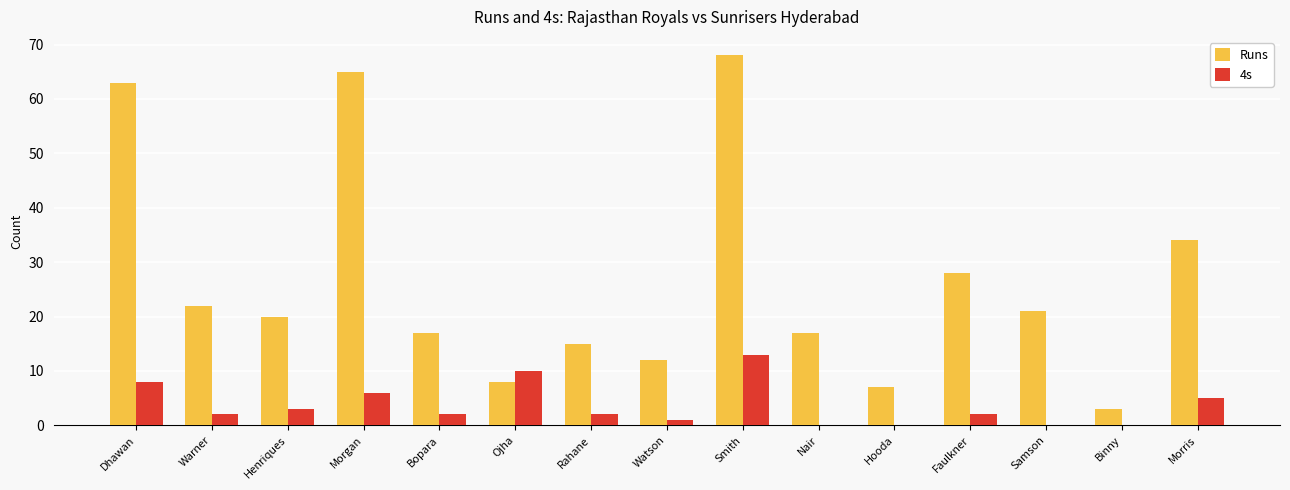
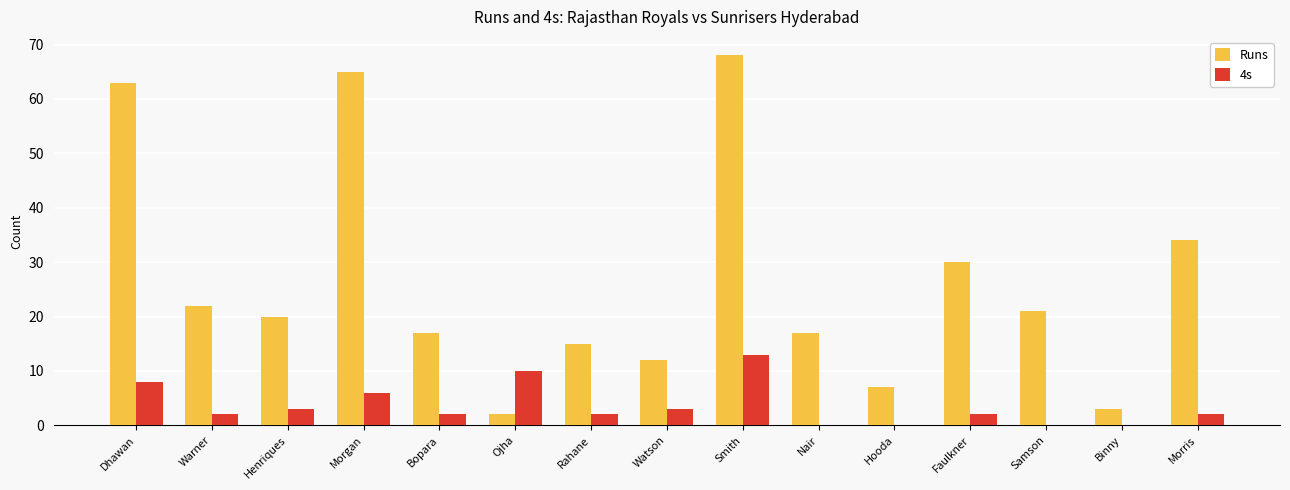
Runs, Ojha: 8 -> 2
4s, Watson: 1 -> 3
Runs, Faulkner: 28 -> 30
4s, Morris: 5 -> 2
